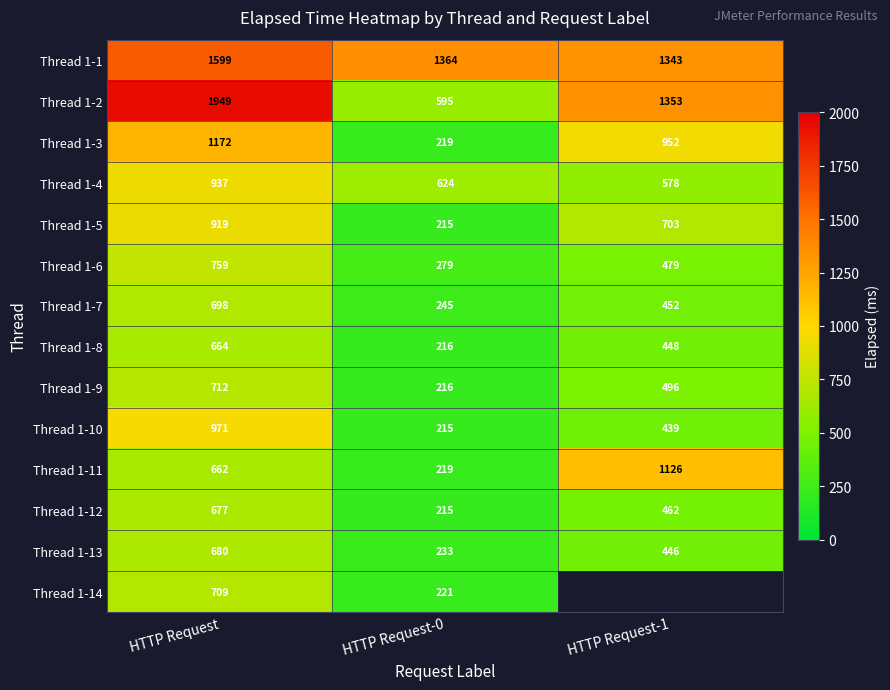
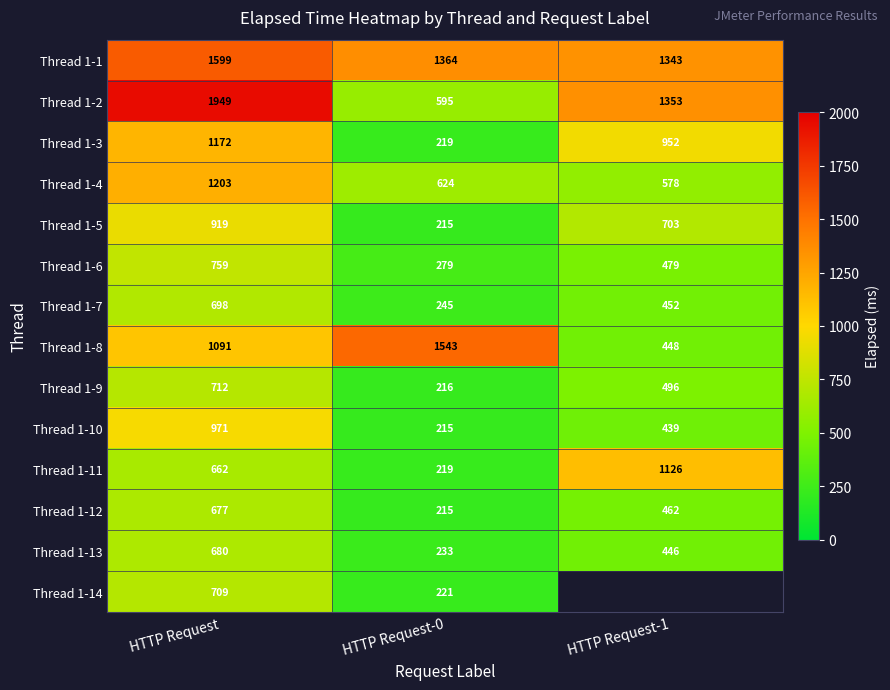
Thread 1-4, HTTP Request: 937 -> 1203
Thread 1-8, HTTP Request: 664 -> 1091
Thread 1-8, HTTP Request-0: 216 -> 1543
